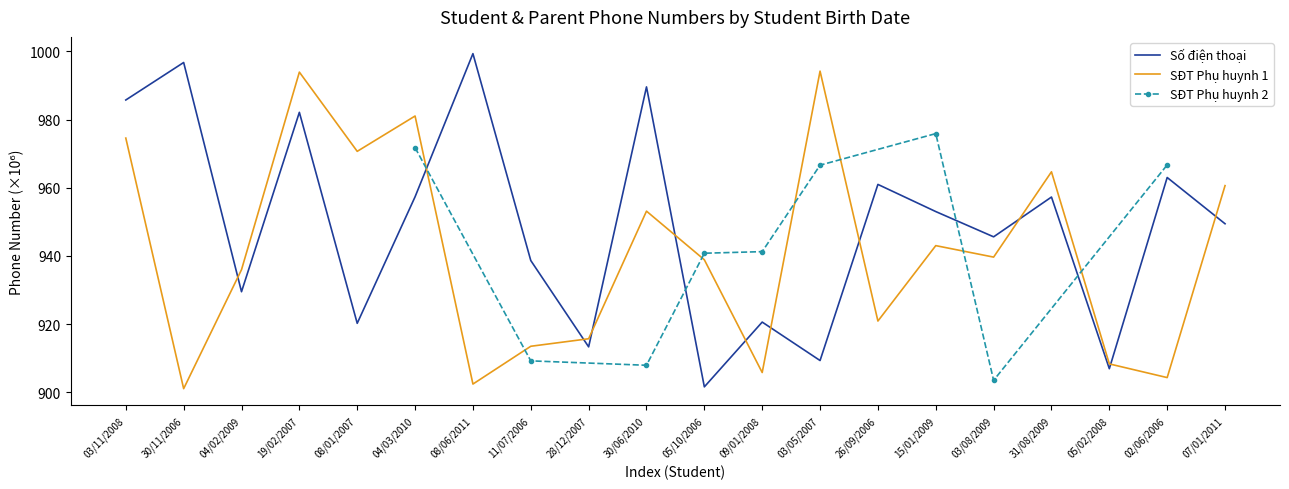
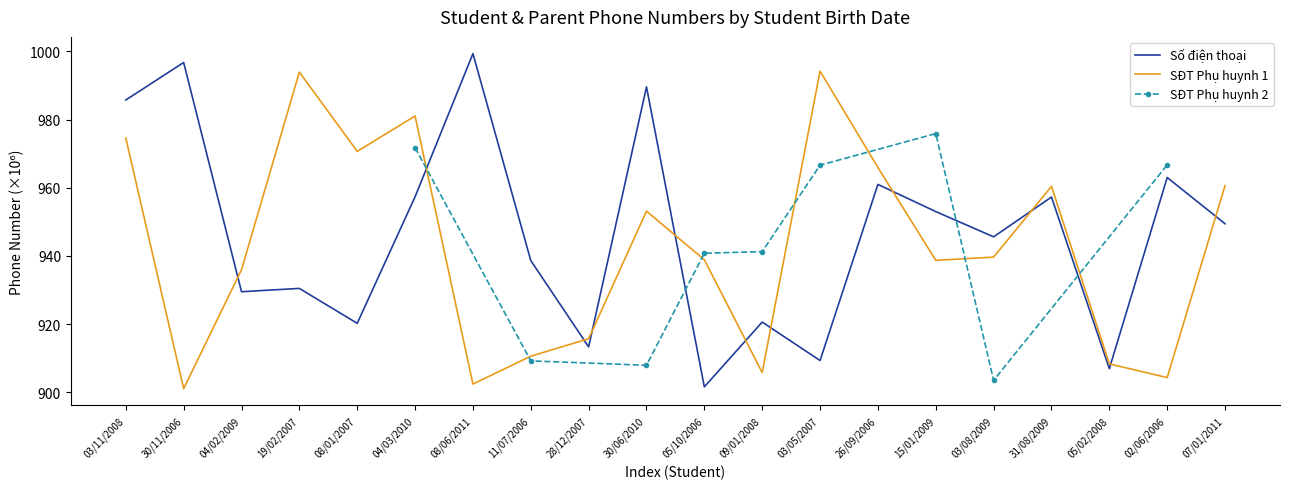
Số điện thoại, 19/02/2007: 982 -> 930
SĐT Phụ huynh 1, 11/07/2006: 914 -> 911
SĐT Phụ huynh 1, 26/09/2006: 921 -> 966
SĐT Phụ huynh 1, 15/01/2009: 943 -> 939
SĐT Phụ huynh 1, 31/08/2009: 965 -> 960
